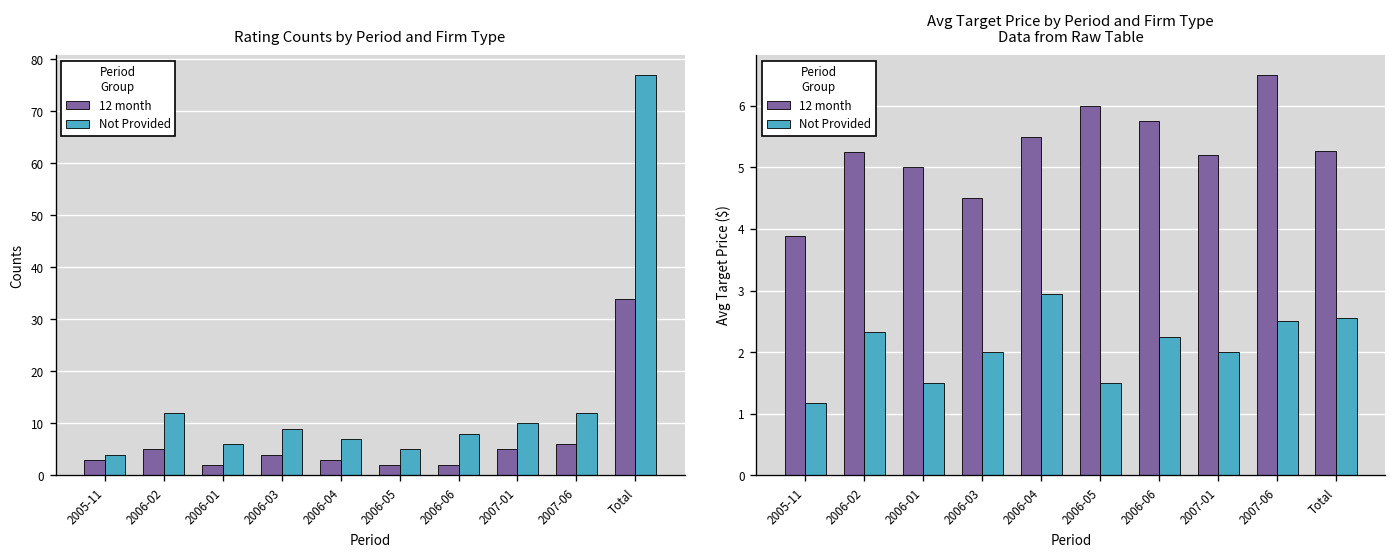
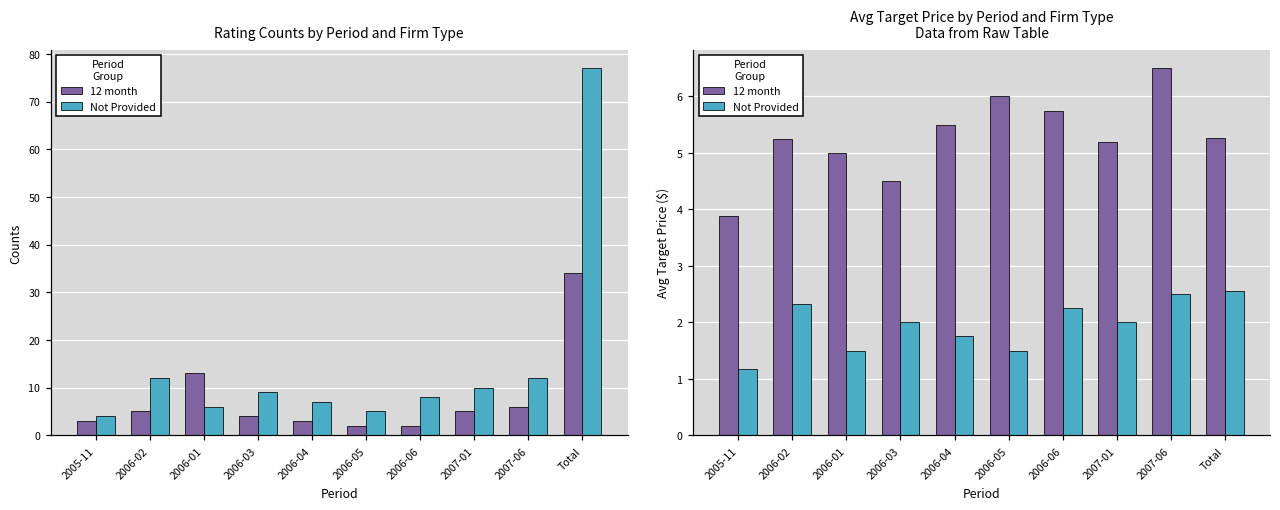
Rating Counts by Period and Firm Type, 12 month, 2006-01: 2 -> 13
Avg Target Price by Period and Firm Type Data from Raw Table, Not Provided, 2006-04: 3.0 -> 1.8
